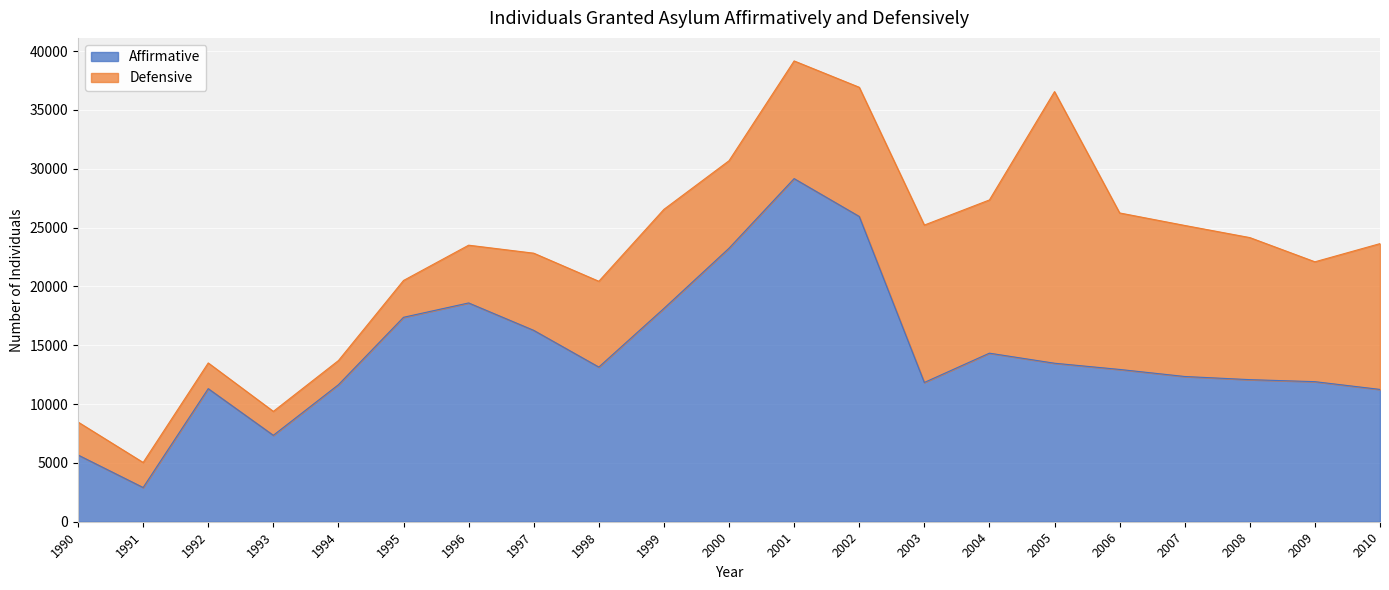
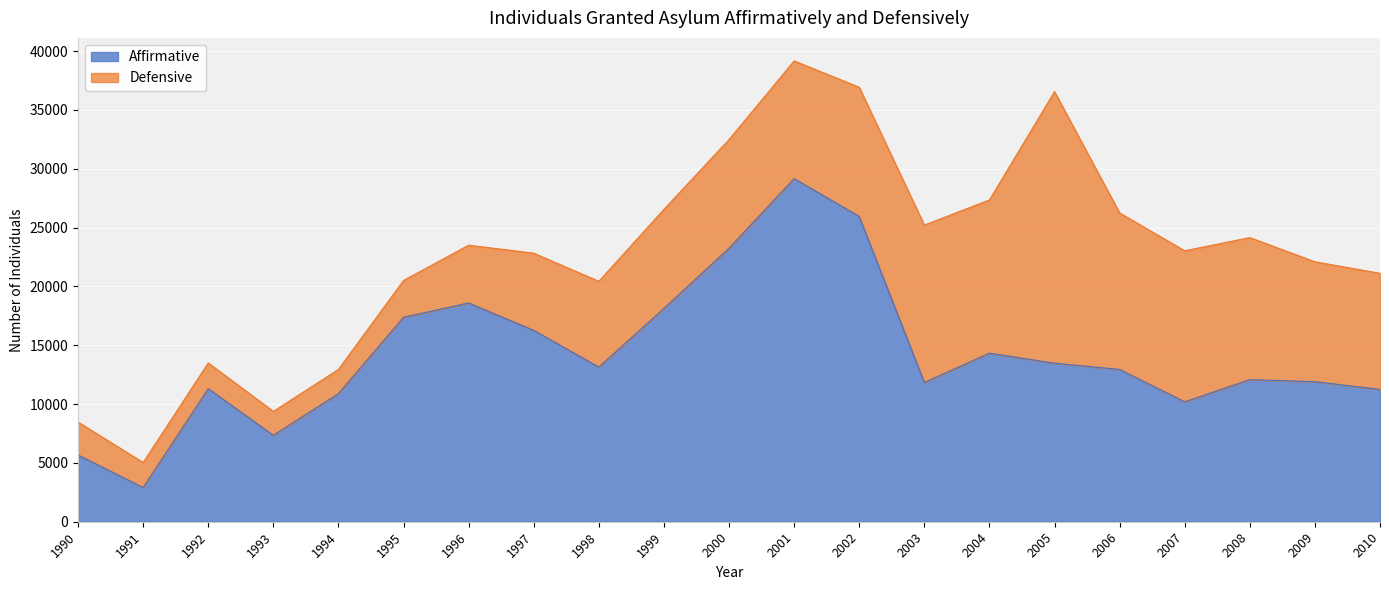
Affirmative, 1994: 11600 -> 10900
Defensive, 2000: 7400 -> 9200
Affirmative, 2007: 12300 -> 10200
Defensive, 2010: 12400 -> 9900
